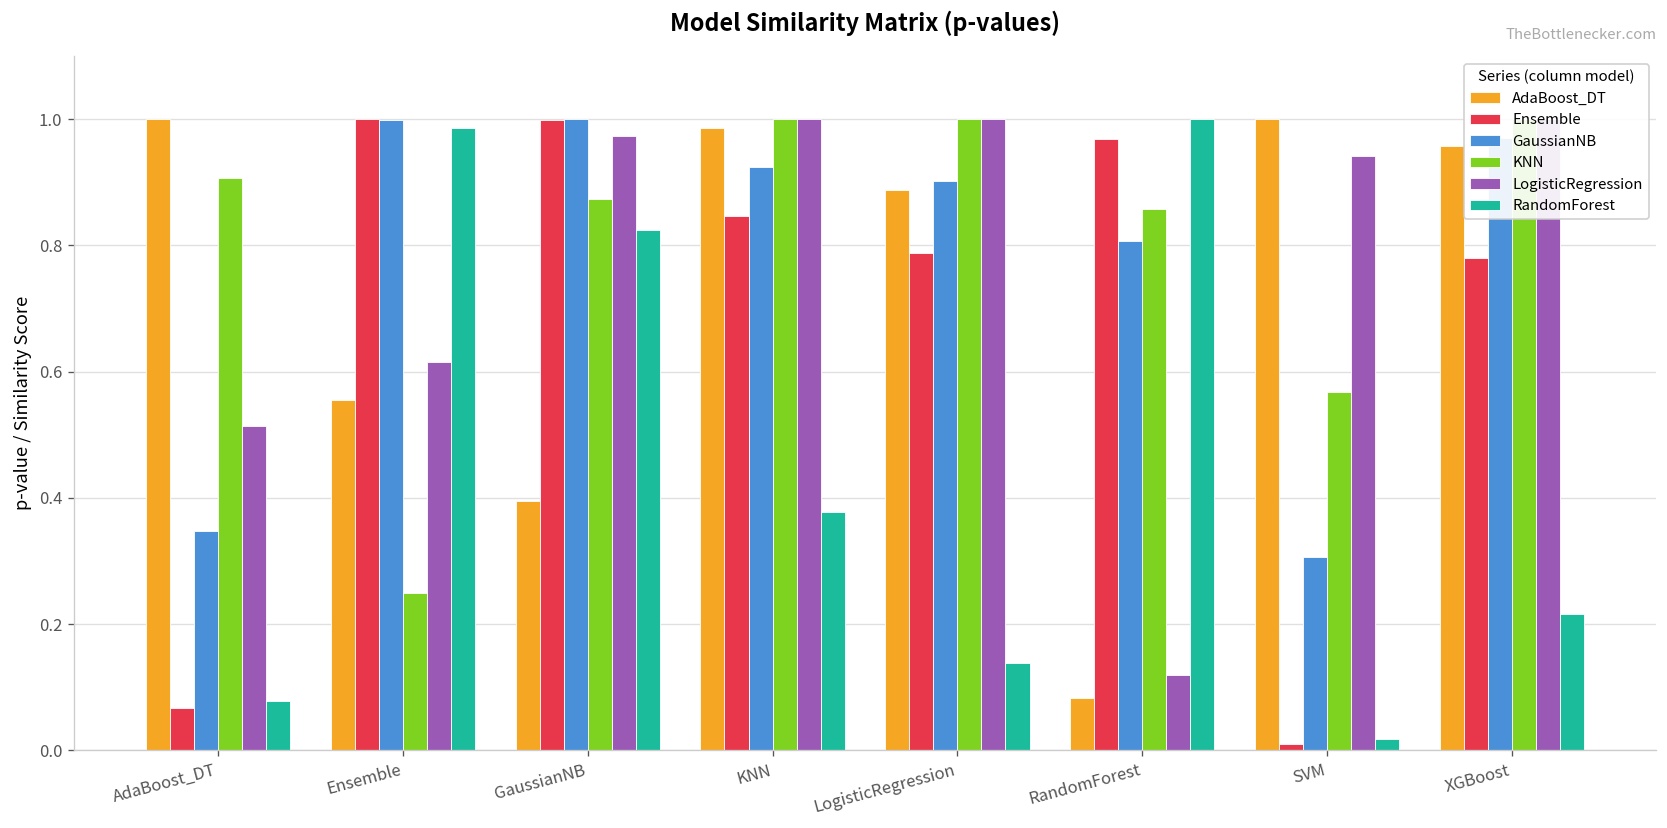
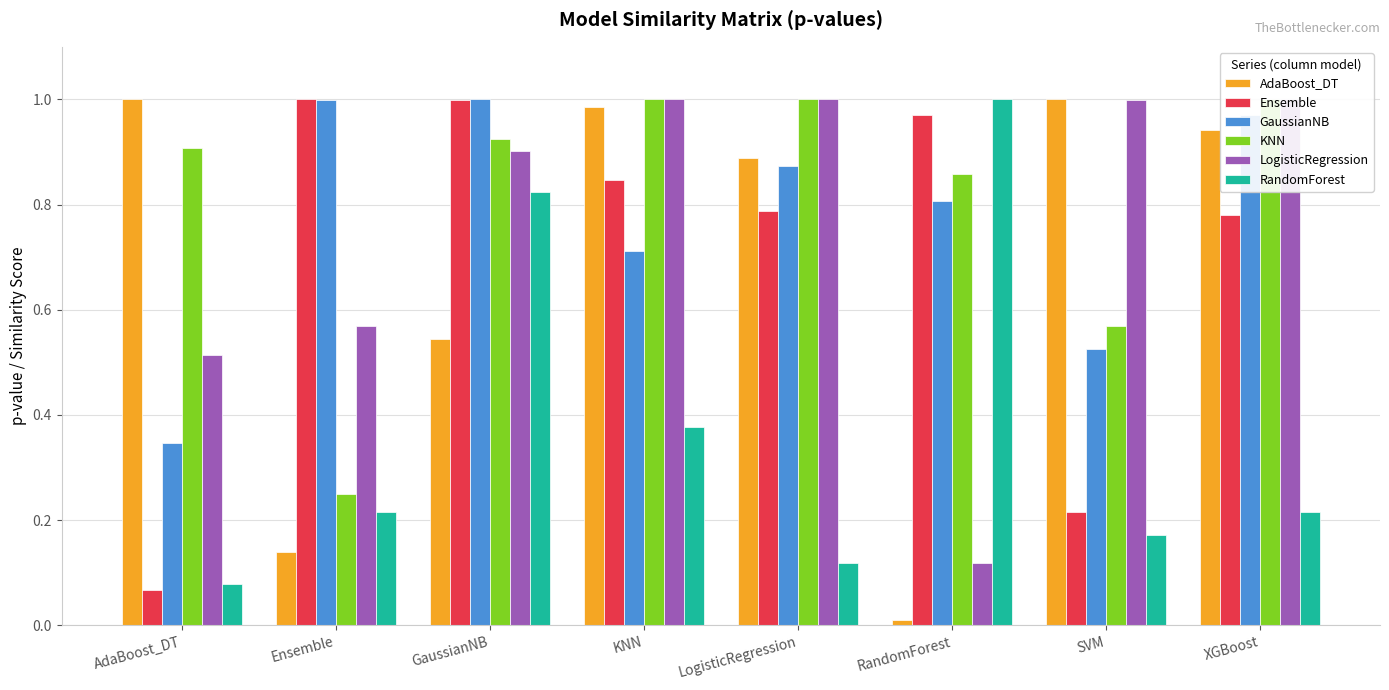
AdaBoost_DT, Ensemble: 0.55 -> 0.14
LogisticRegression, Ensemble: 0.62 -> 0.57
RandomForest, Ensemble: 0.99 -> 0.22
AdaBoost_DT, GaussianNB: 0.40 -> 0.54
KNN, GaussianNB: 0.87 -> 0.92
LogisticRegression, GaussianNB: 0.97 -> 0.90
GaussianNB, KNN: 0.92 -> 0.71
GaussianNB, LogisticRegression: 0.90 -> 0.87
RandomForest, LogisticRegression: 0.14 -> 0.12
AdaBoost_DT, RandomForest: 0.08 -> 0.01
Ensemble, SVM: 0.01 -> 0.22
GaussianNB, SVM: 0.31 -> 0.53
LogisticRegression, SVM: 0.94 -> 1.00
RandomForest, SVM: 0.02 -> 0.17
AdaBoost_DT, XGBoost: 0.96 -> 0.94
